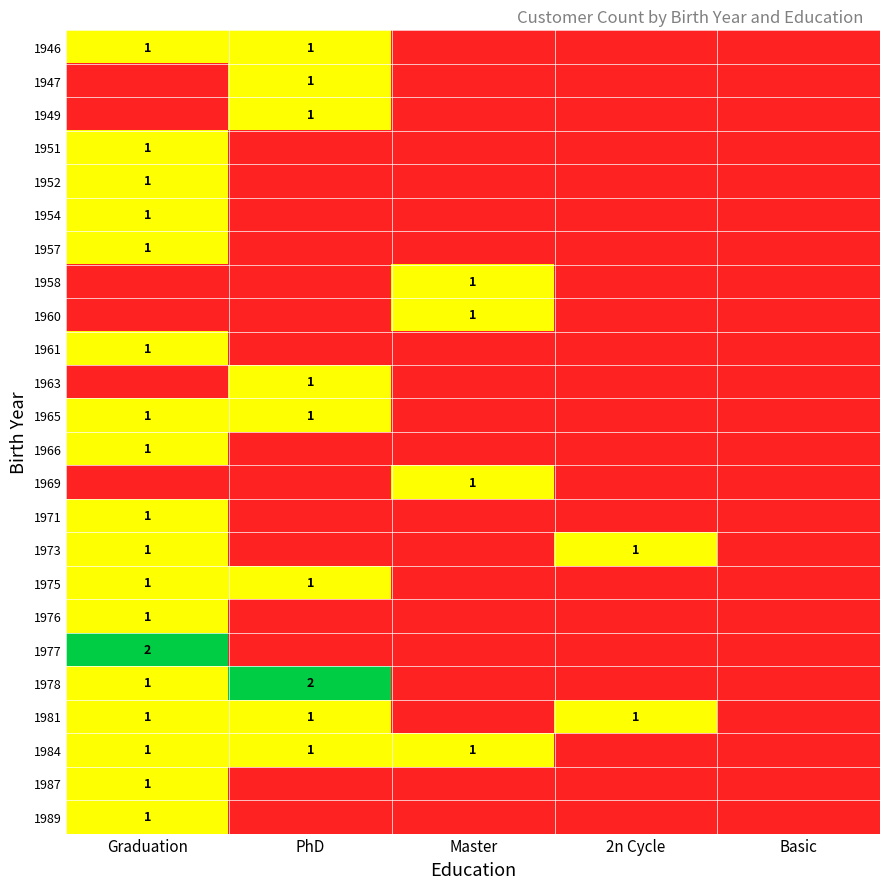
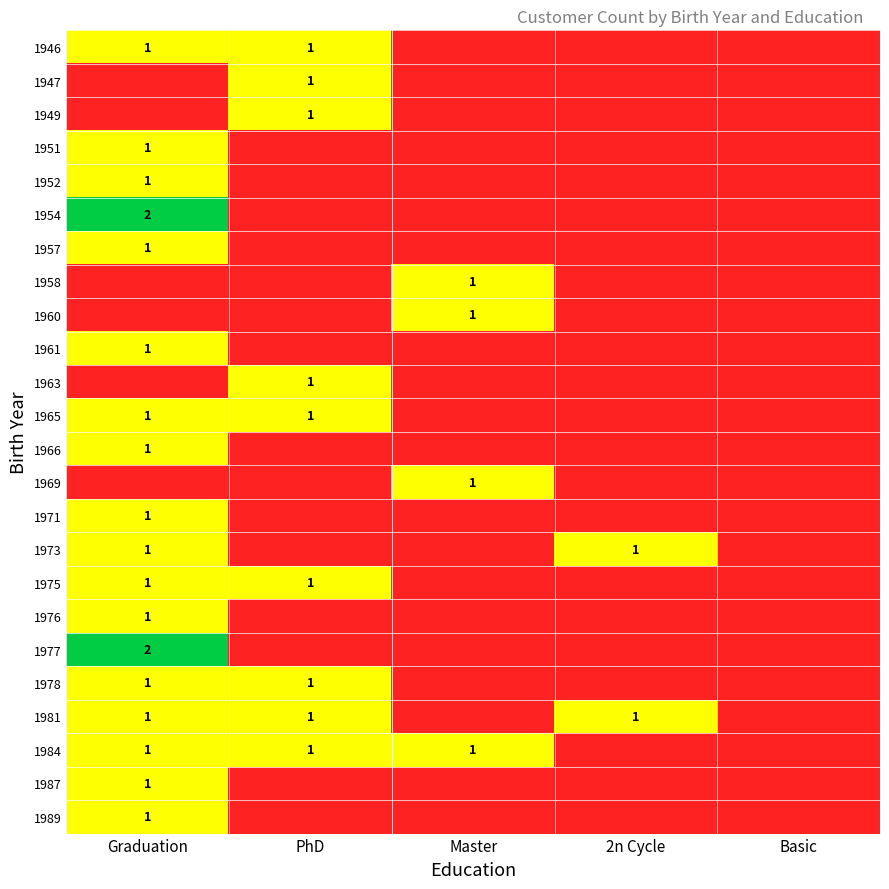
1954, Graduation: 1 -> 2
1978, PhD: 2 -> 1
